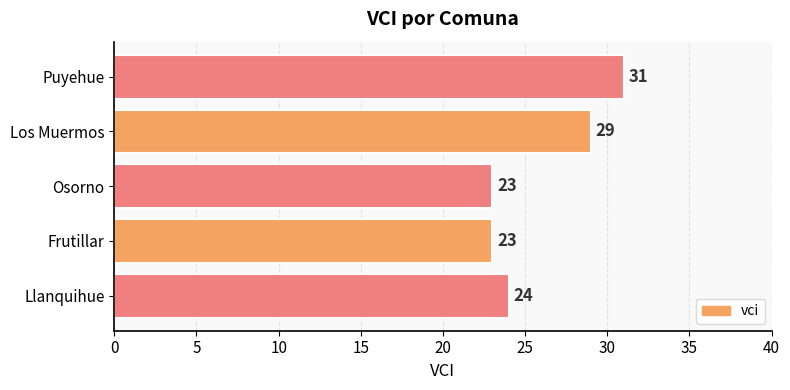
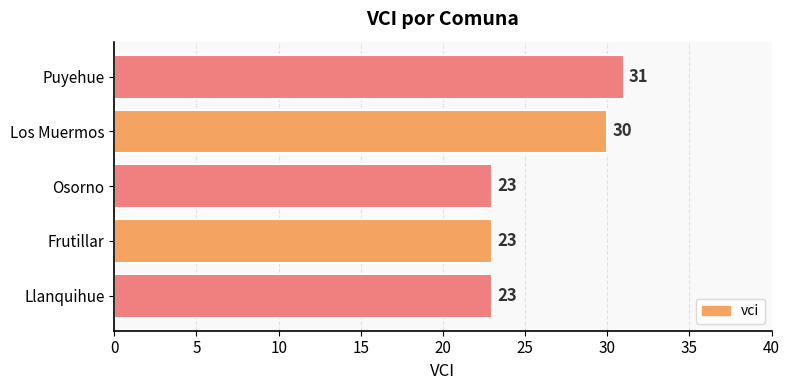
Los Muermos: 29 -> 30
Llanquihue: 24 -> 23
